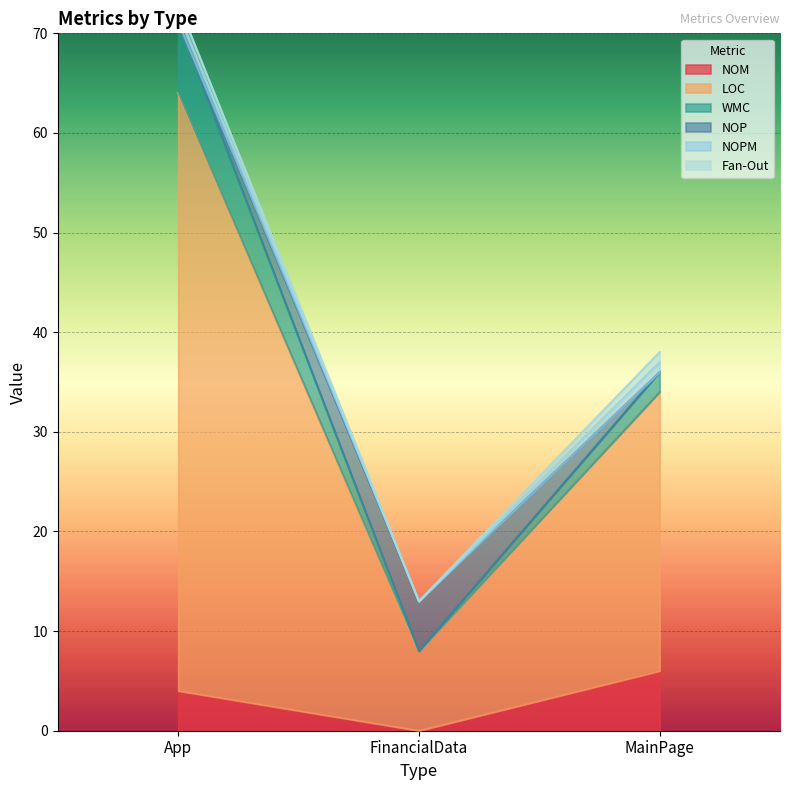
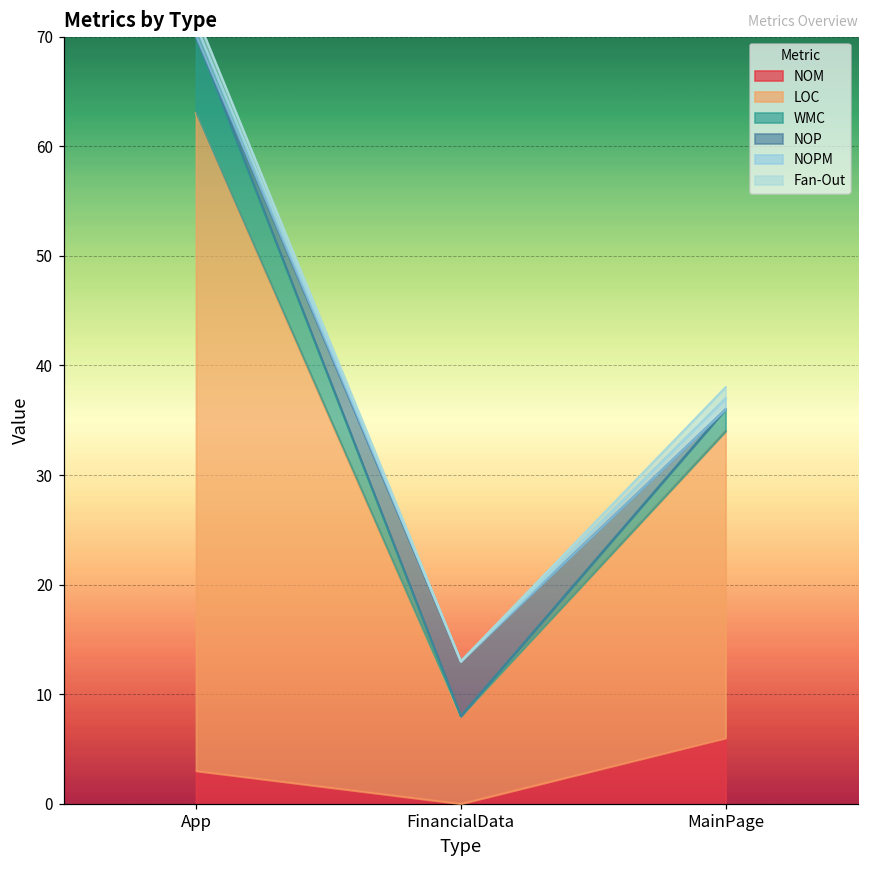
NOM, App: 4 -> 3
